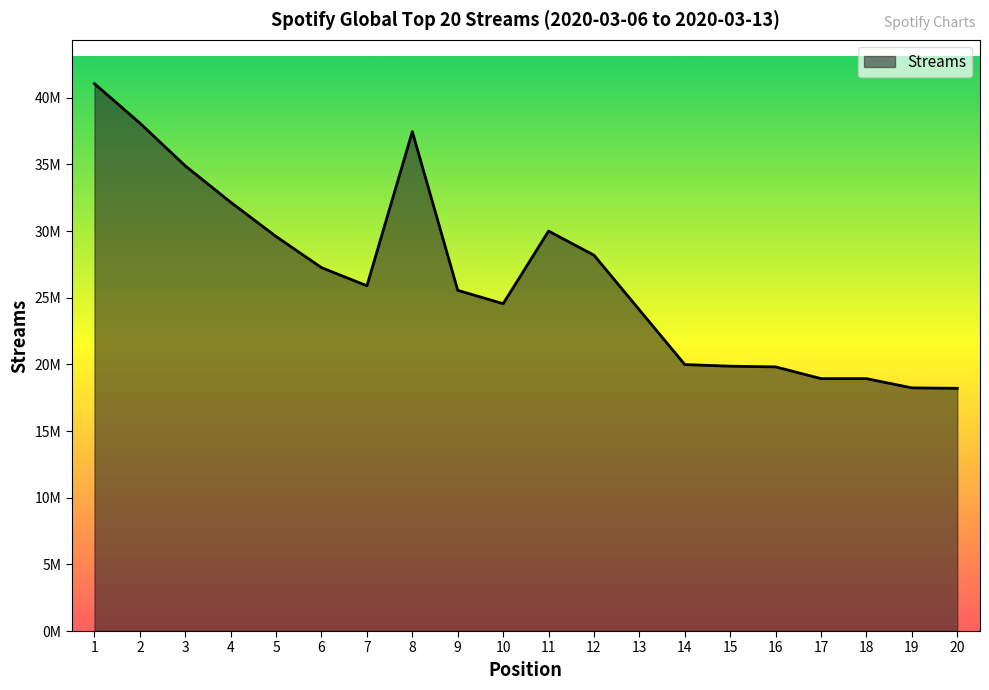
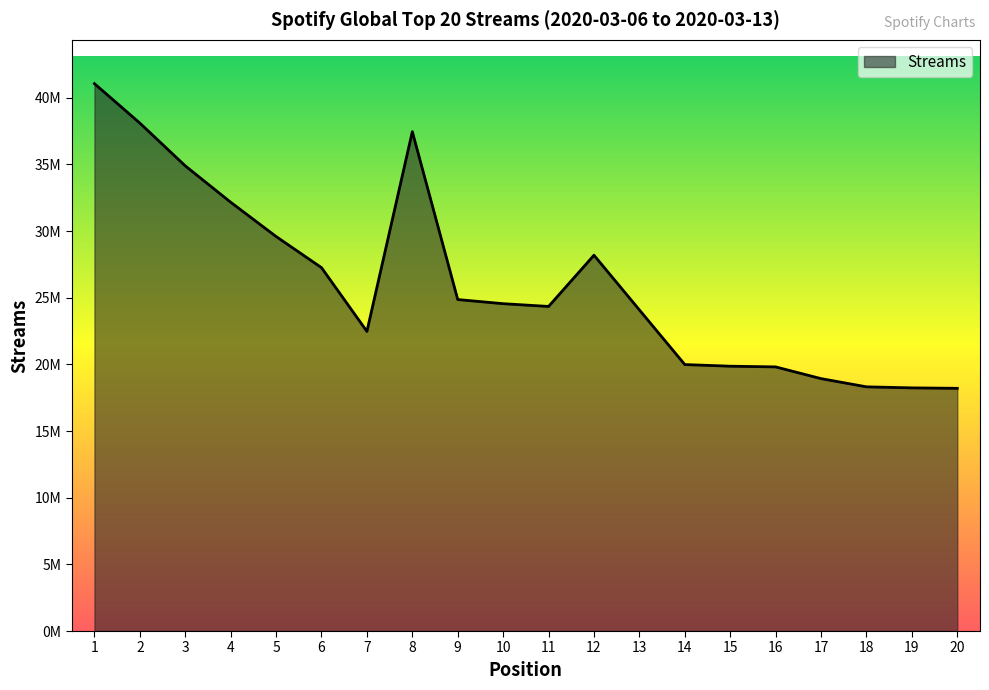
7: 25900000 -> 22500000
9: 25600000 -> 24900000
11: 30000000 -> 24400000
18: 18900000 -> 18300000
